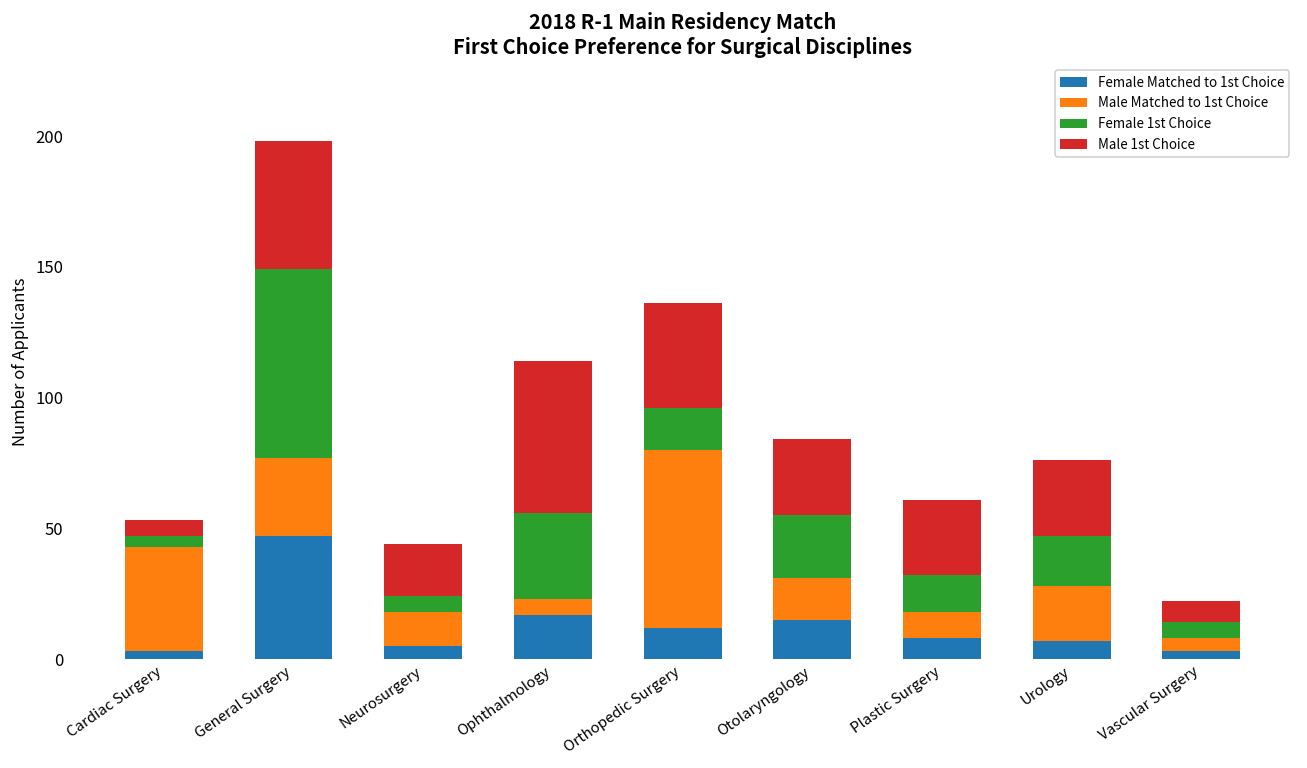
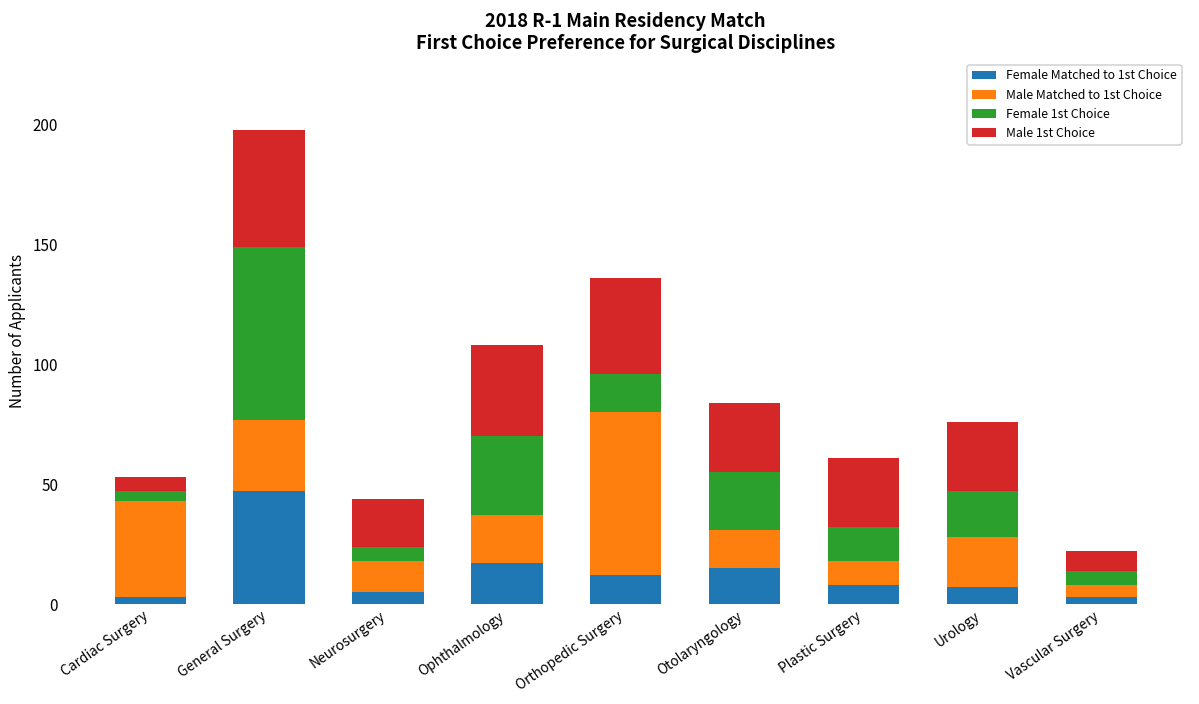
Male Matched to 1st Choice, Ophthalmology: 6 -> 20
Male 1st Choice, Ophthalmology: 58 -> 38
